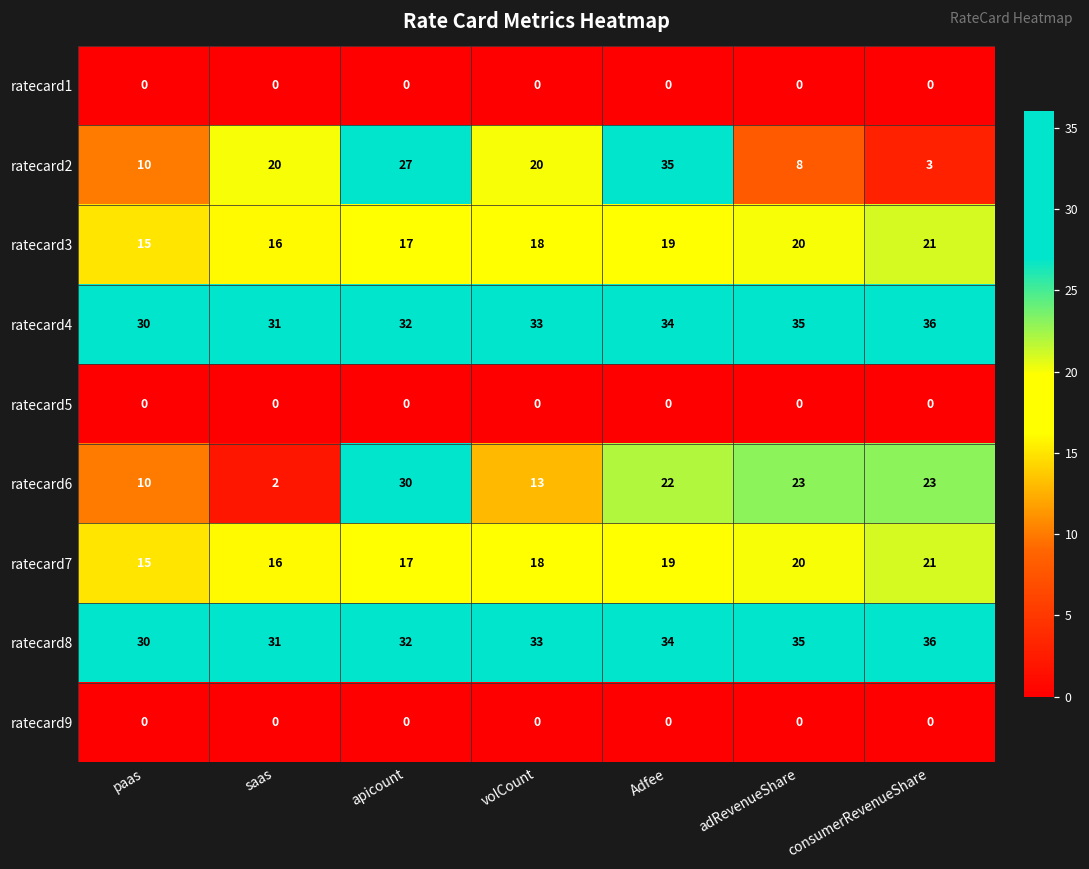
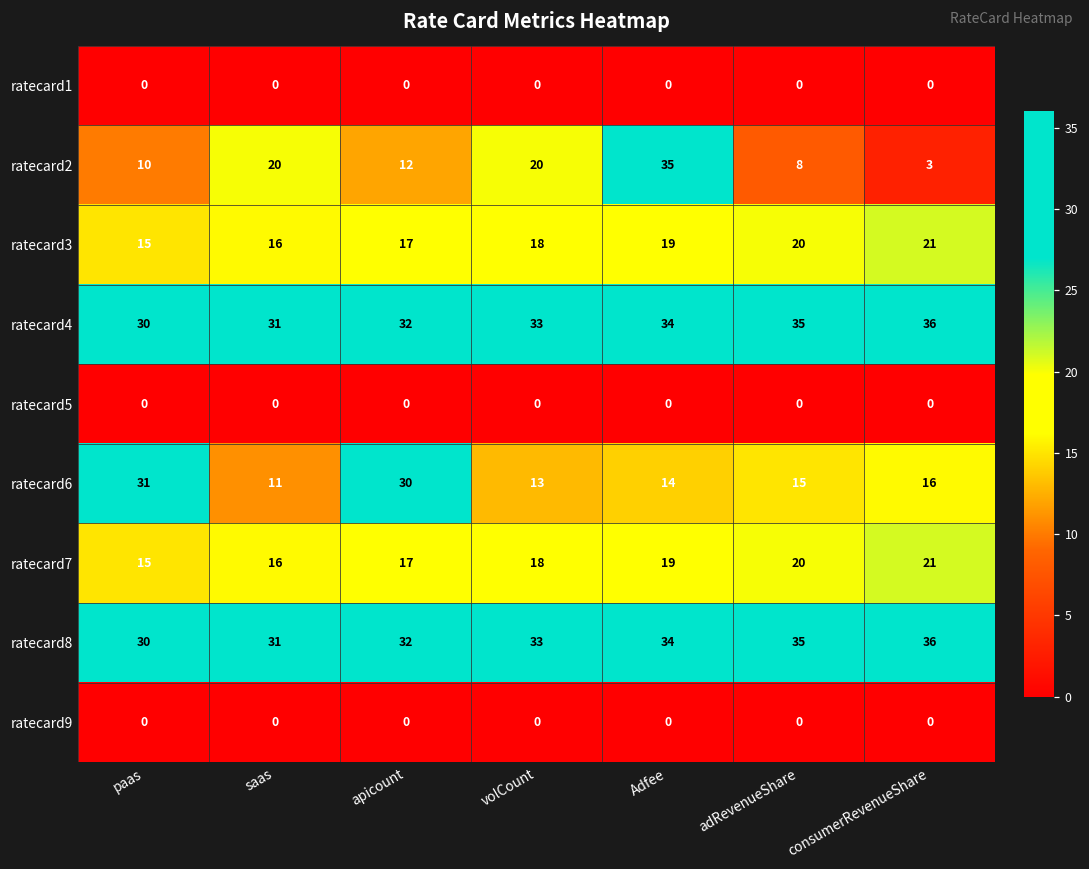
ratecard2, apicount: 27 -> 12
ratecard6, paas: 10 -> 31
ratecard6, saas: 2 -> 11
ratecard6, Adfee: 22 -> 14
ratecard6, adRevenueShare: 23 -> 15
ratecard6, consumerRevenueShare: 23 -> 16
